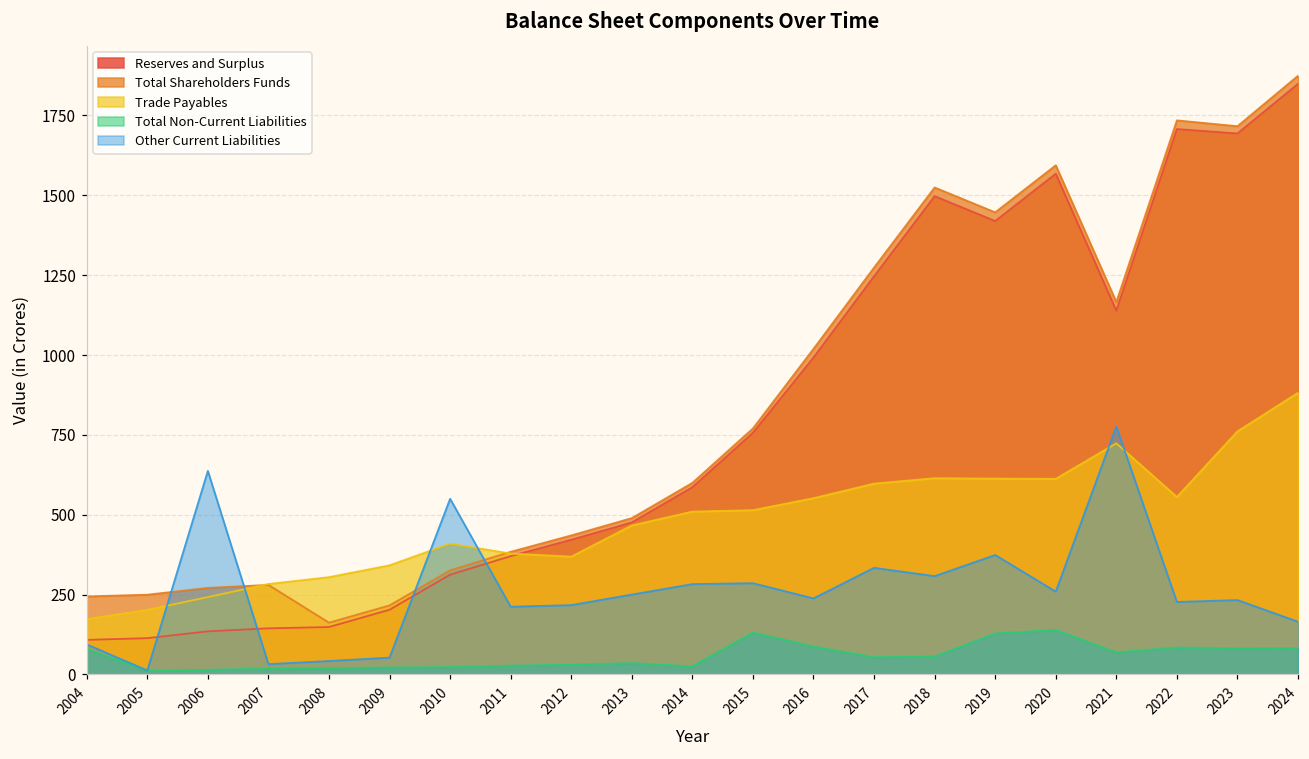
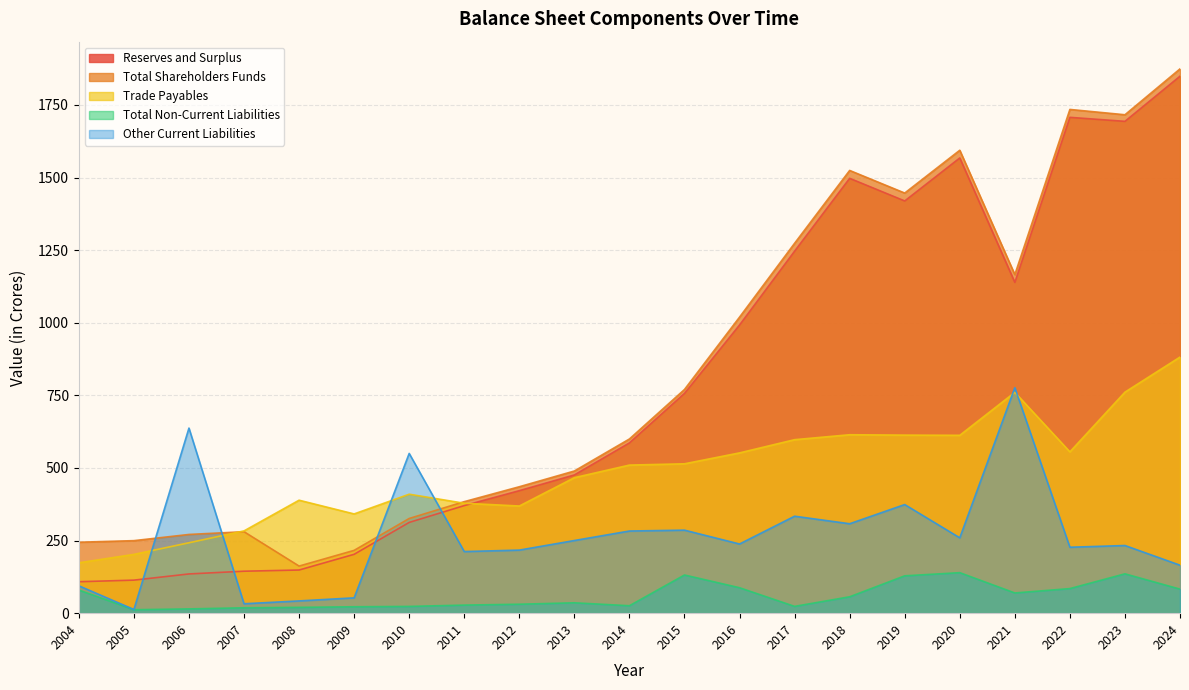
Trade Payables, 2008: 300 -> 390
Total Non-Current Liabilities, 2017: 50 -> 20
Trade Payables, 2021: 720 -> 760
Total Non-Current Liabilities, 2023: 80 -> 140
